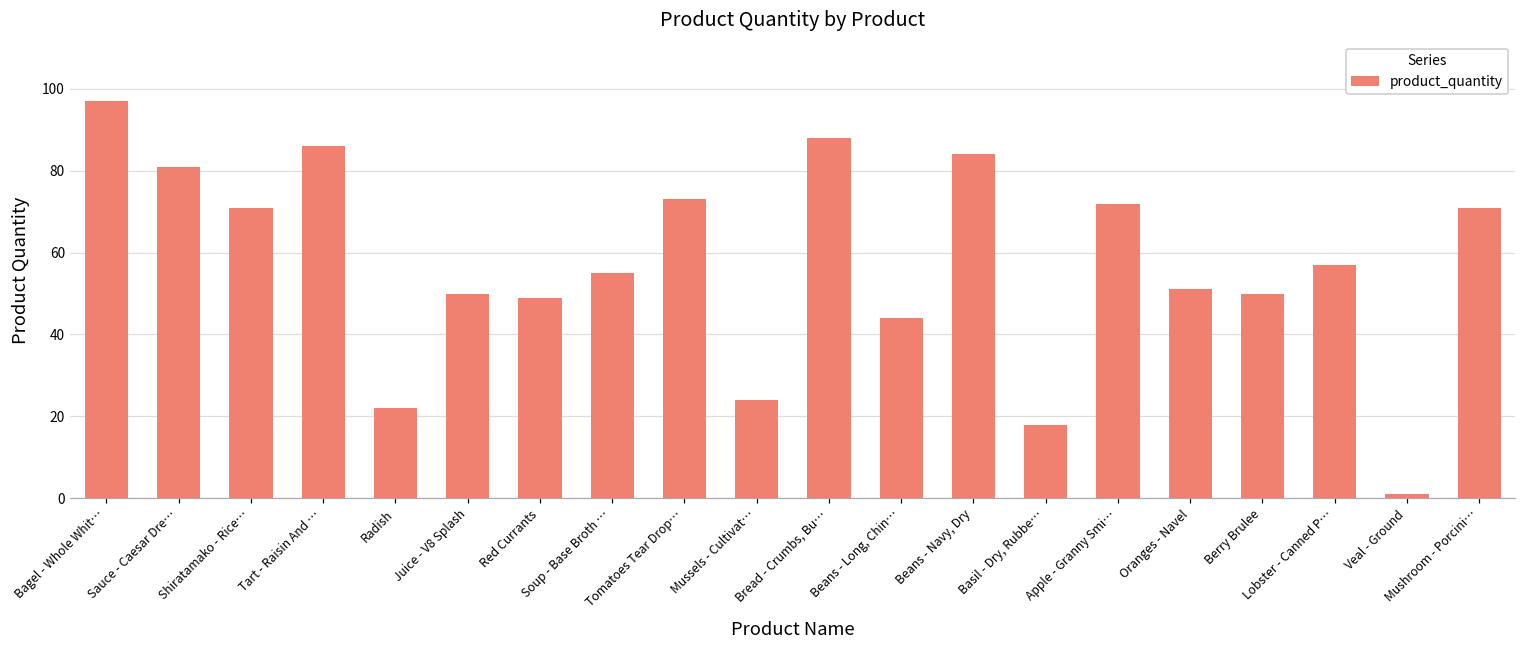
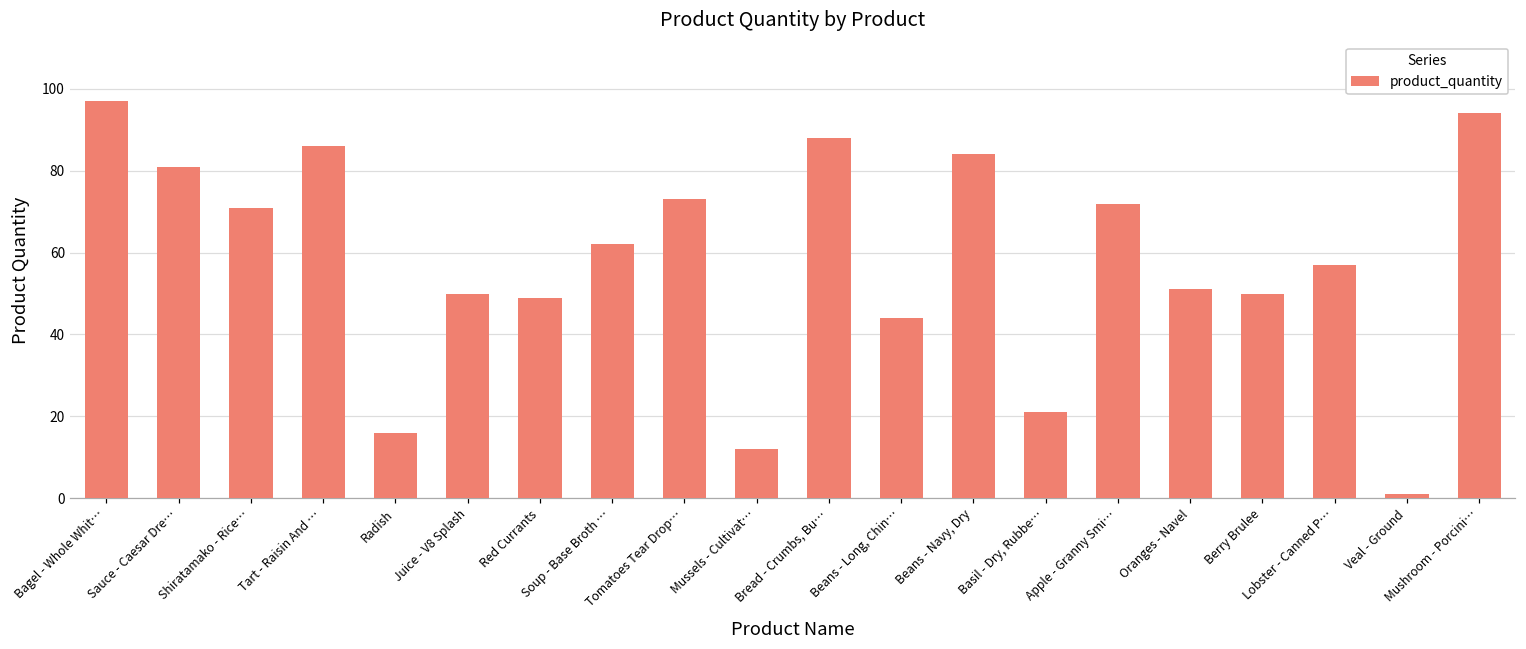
Radish: 22 -> 16
Soup - Base Broth …: 55 -> 62
Mussels - Cultivat…: 24 -> 12
Basil - Dry, Rubbe…: 18 -> 21
Mushroom - Porcini…: 71 -> 94
